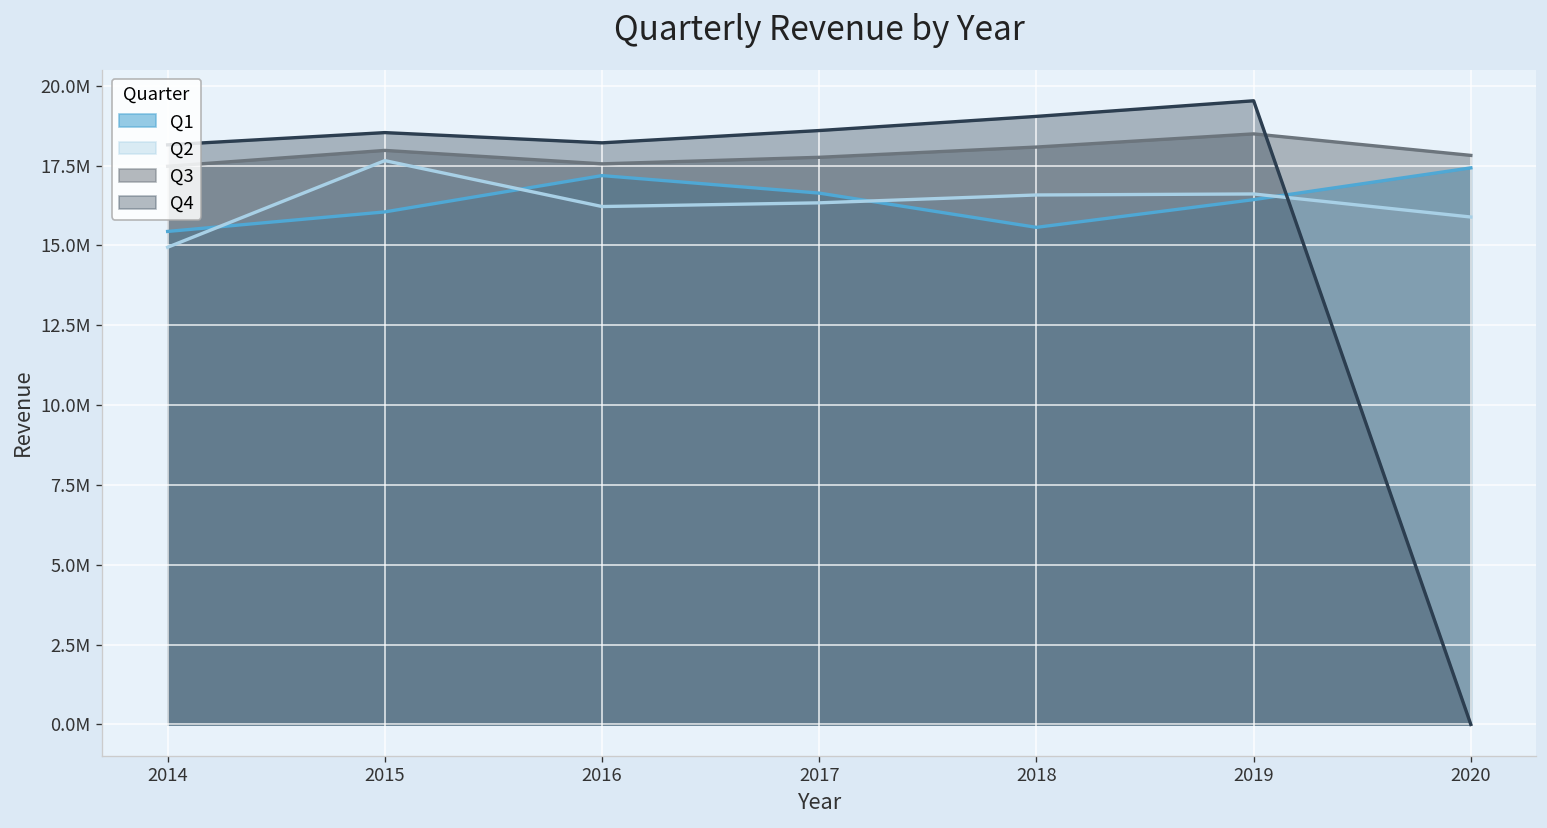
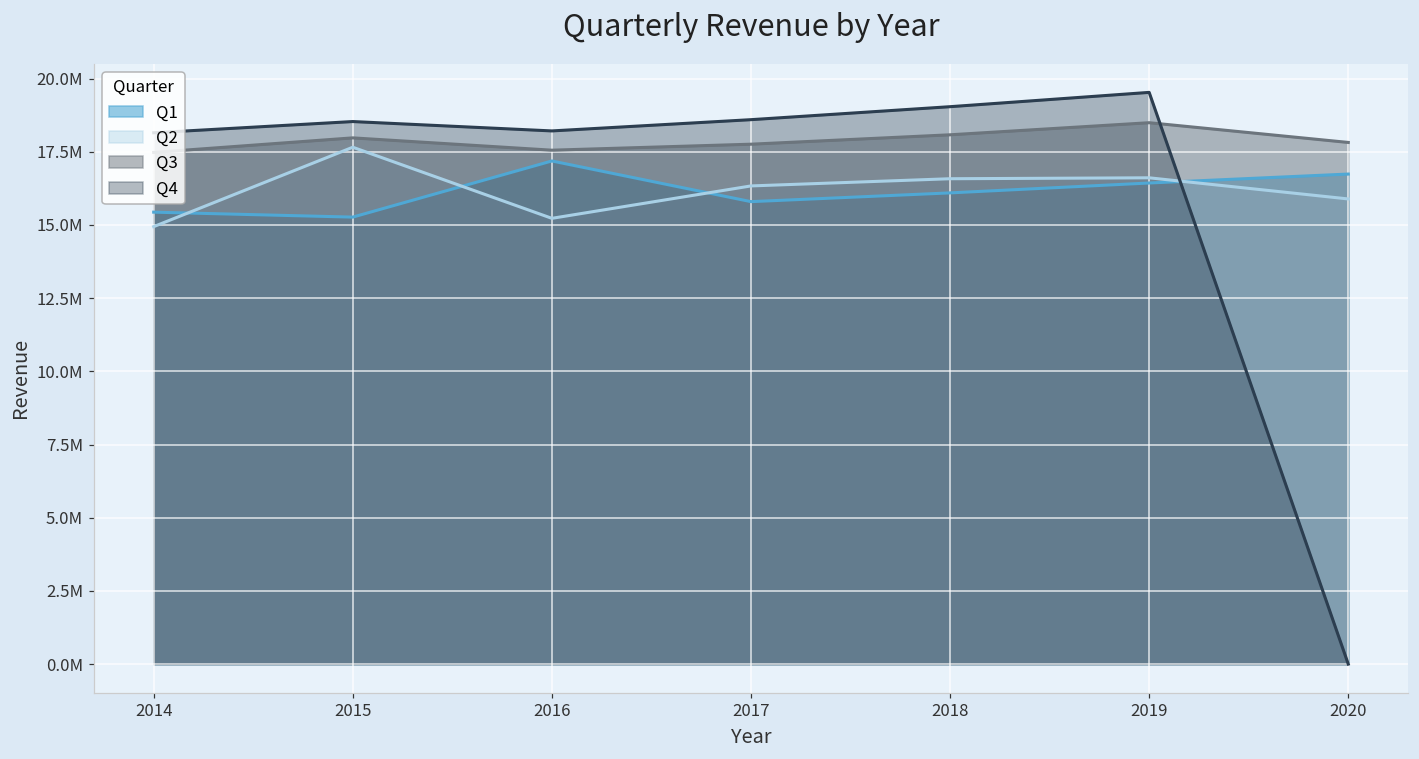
Q1, 2015: 16100000 -> 15300000
Q2, 2016: 16200000 -> 15200000
Q1, 2017: 16600000 -> 15800000
Q1, 2018: 15600000 -> 16100000
Q1, 2020: 17400000 -> 16700000
